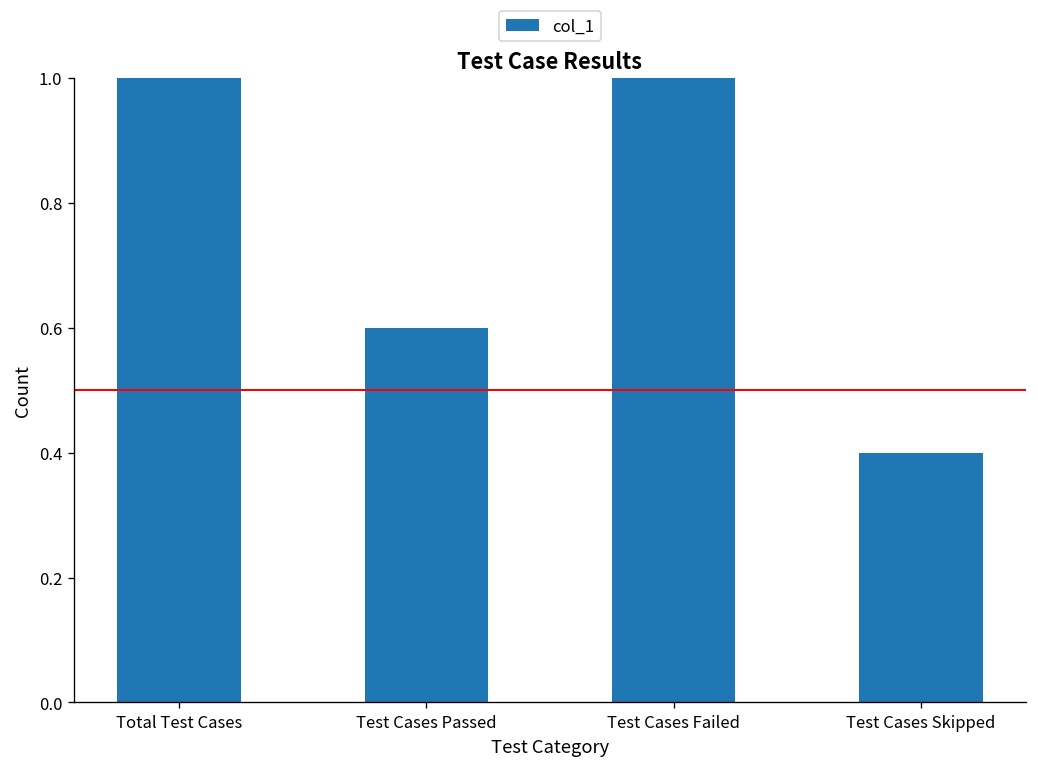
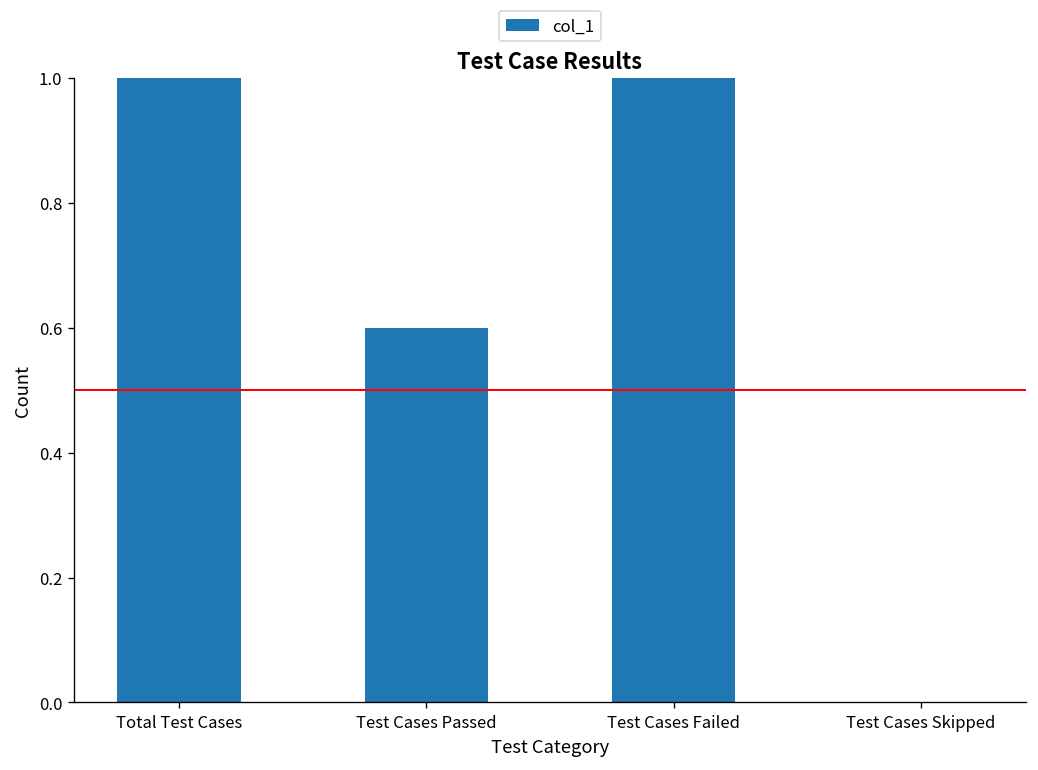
Test Cases Skipped: 0.4 -> 0.0
